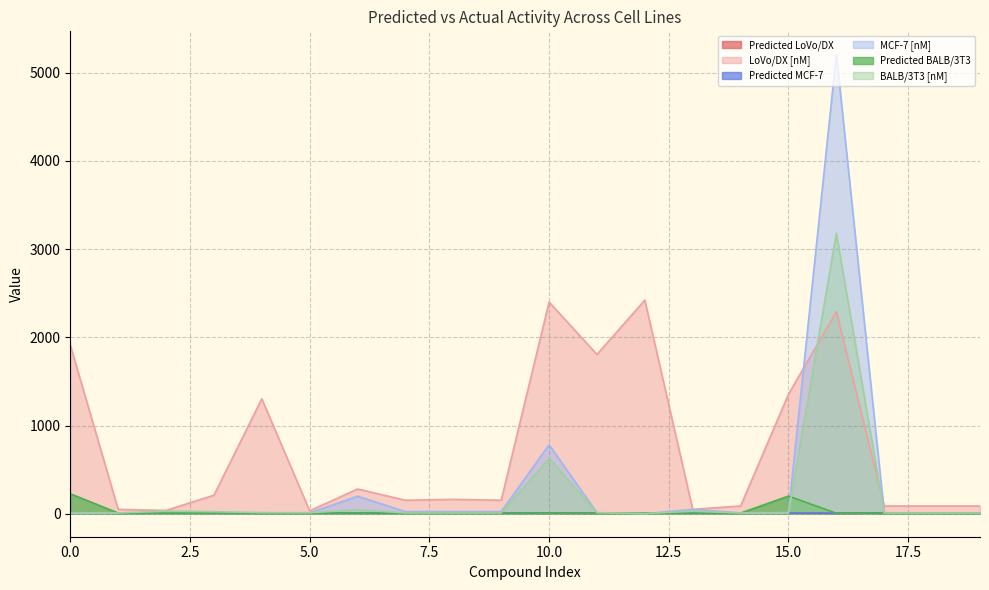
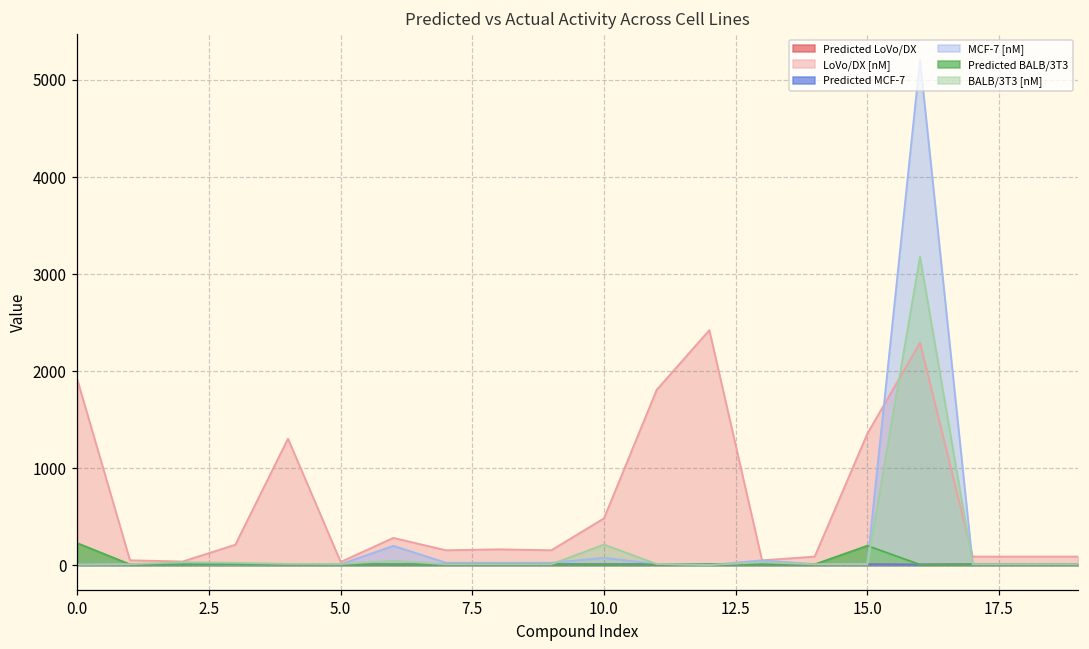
LoVo/DX [nM], 10.0: 2400 -> 500
MCF-7 [nM], 10.0: 800 -> 100
BALB/3T3 [nM], 10.0: 600 -> 200
